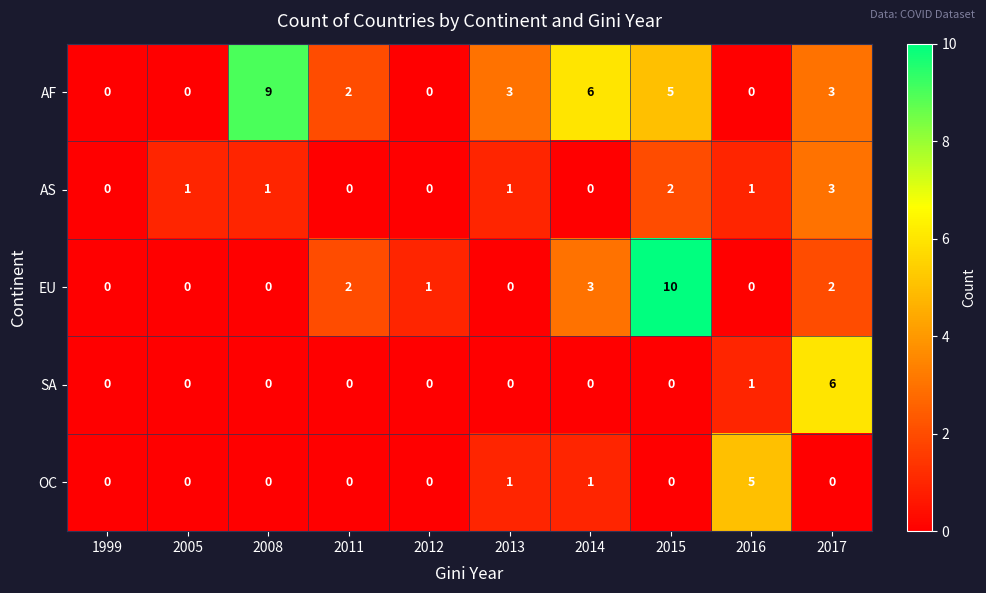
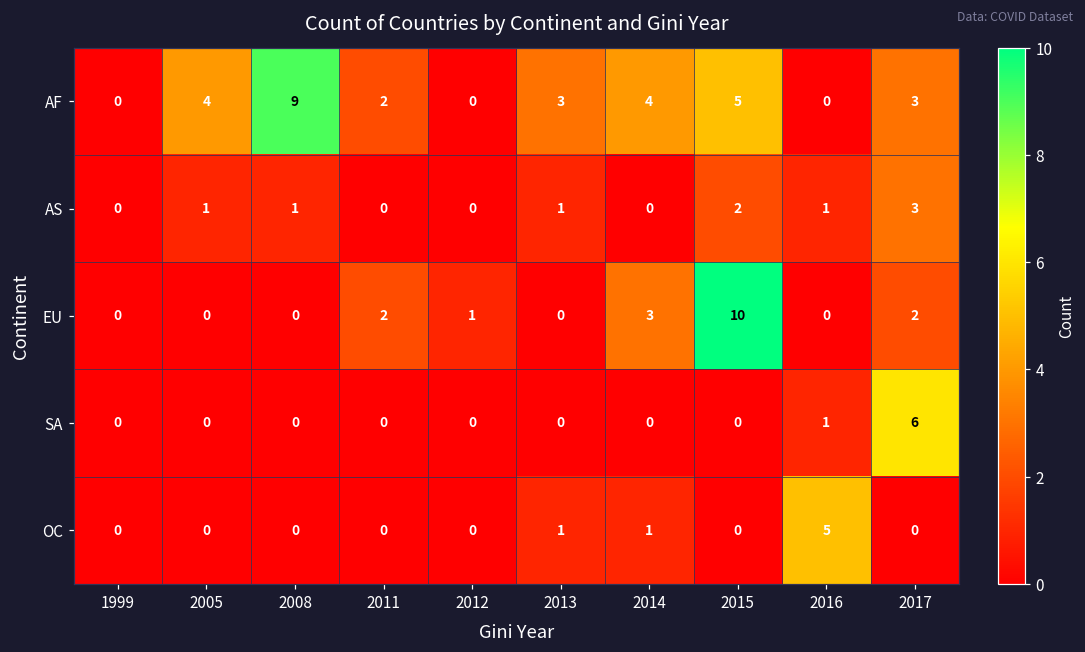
AF, 2005: 0 -> 4
AF, 2014: 6 -> 4
